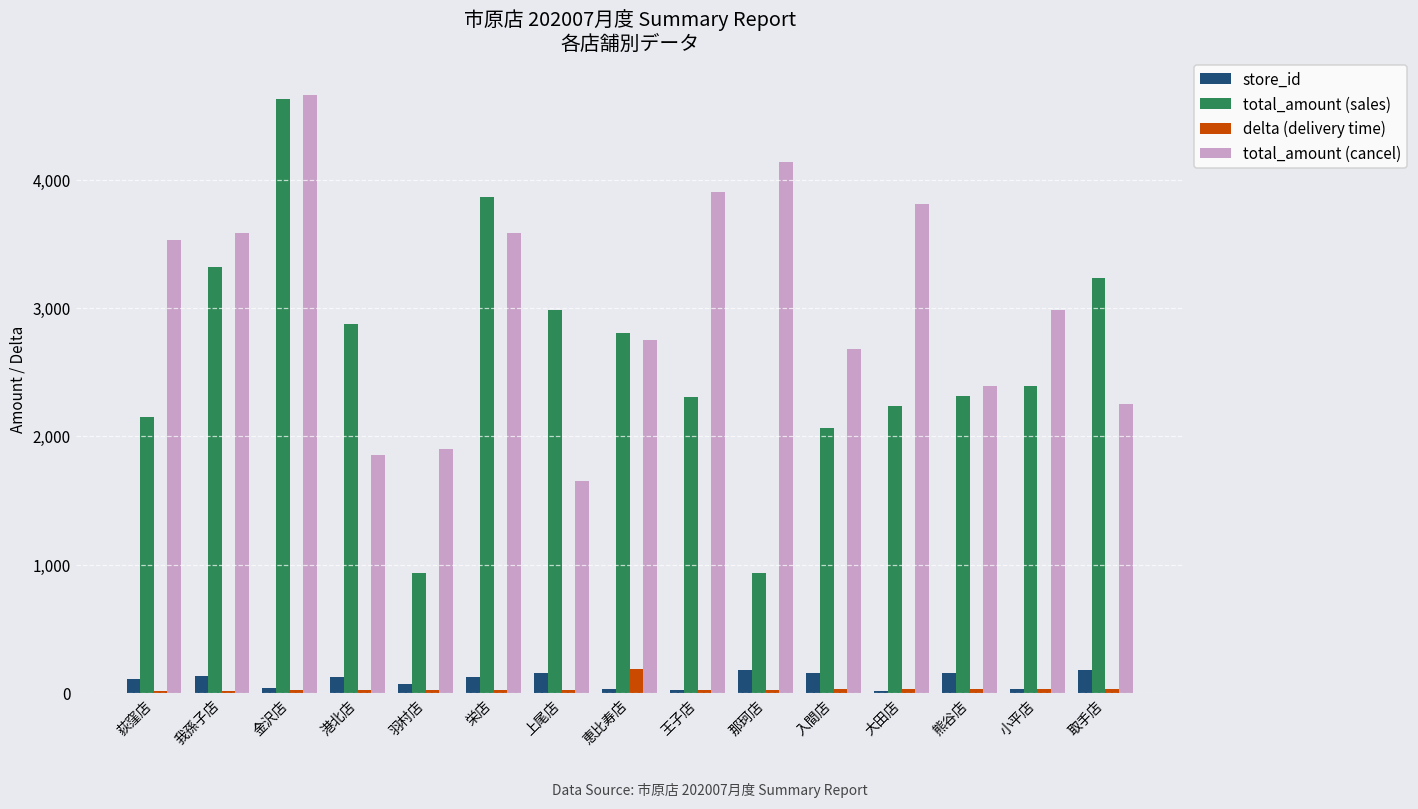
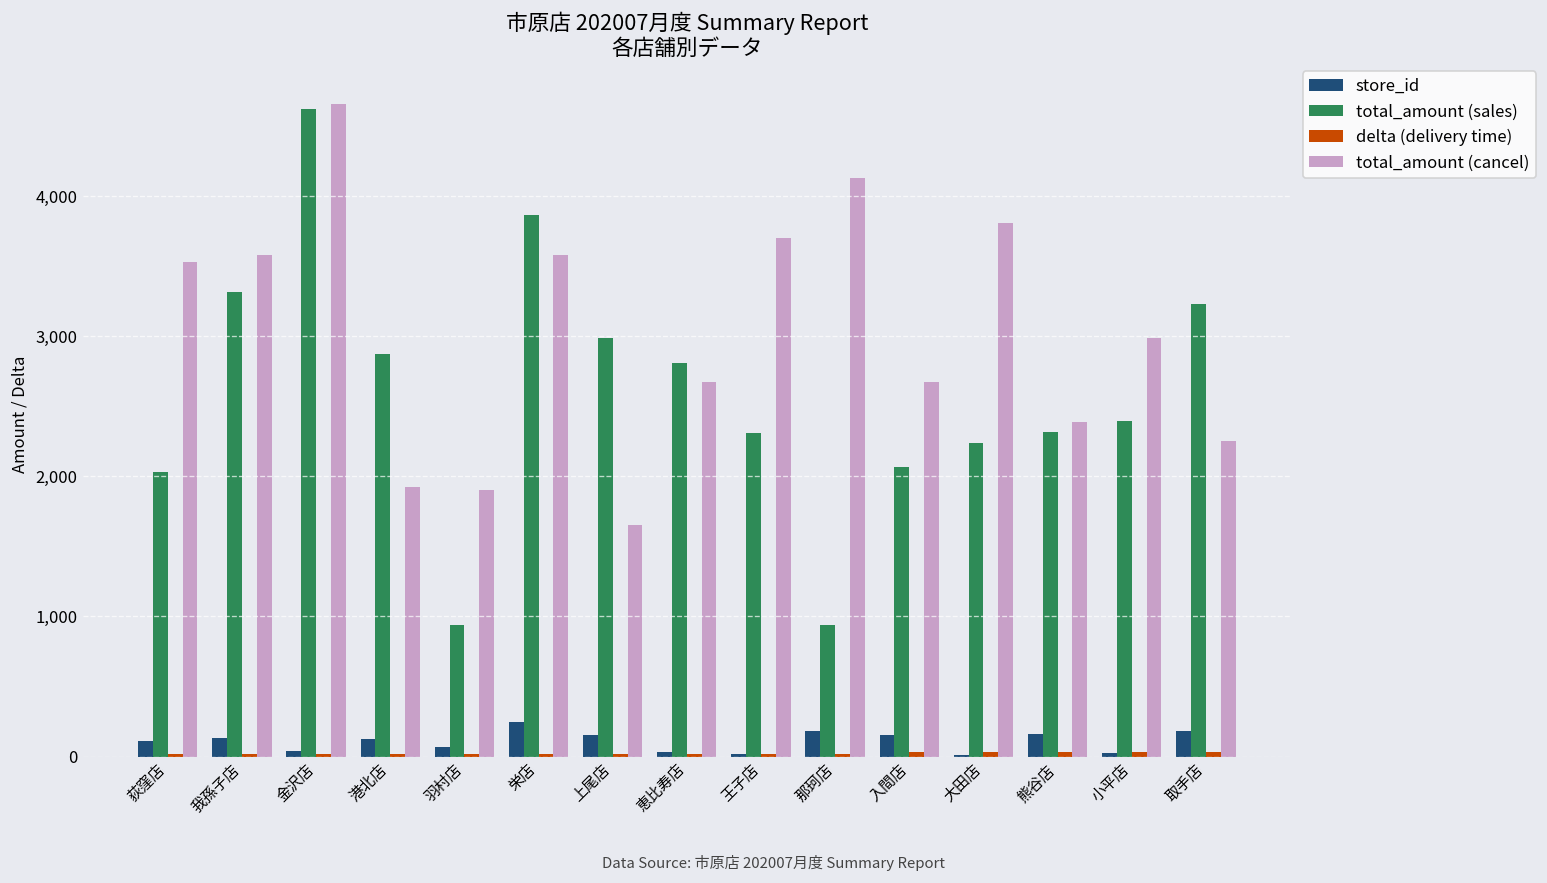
total_amount (sales), 荻窪店: 2,150 -> 2,040
total_amount (cancel), 港北店: 1,860 -> 1,930
store_id, 栄店: 120 -> 250
delta (delivery time), 恵比寿店: 180 -> 20
total_amount (cancel), 恵比寿店: 2,750 -> 2,680
total_amount (cancel), 王子店: 3,900 -> 3,700
